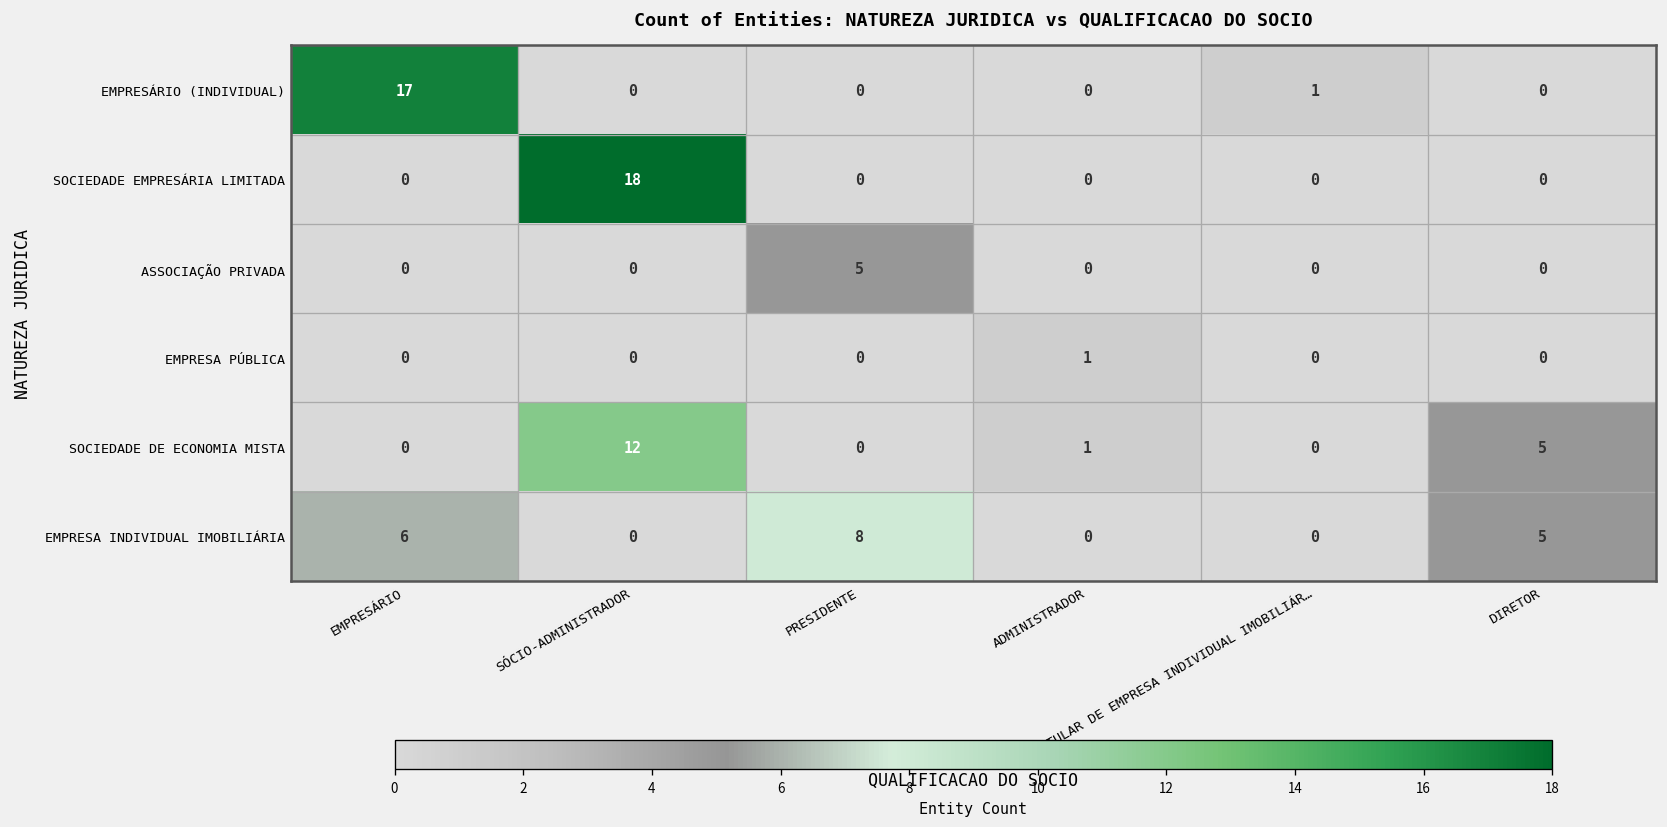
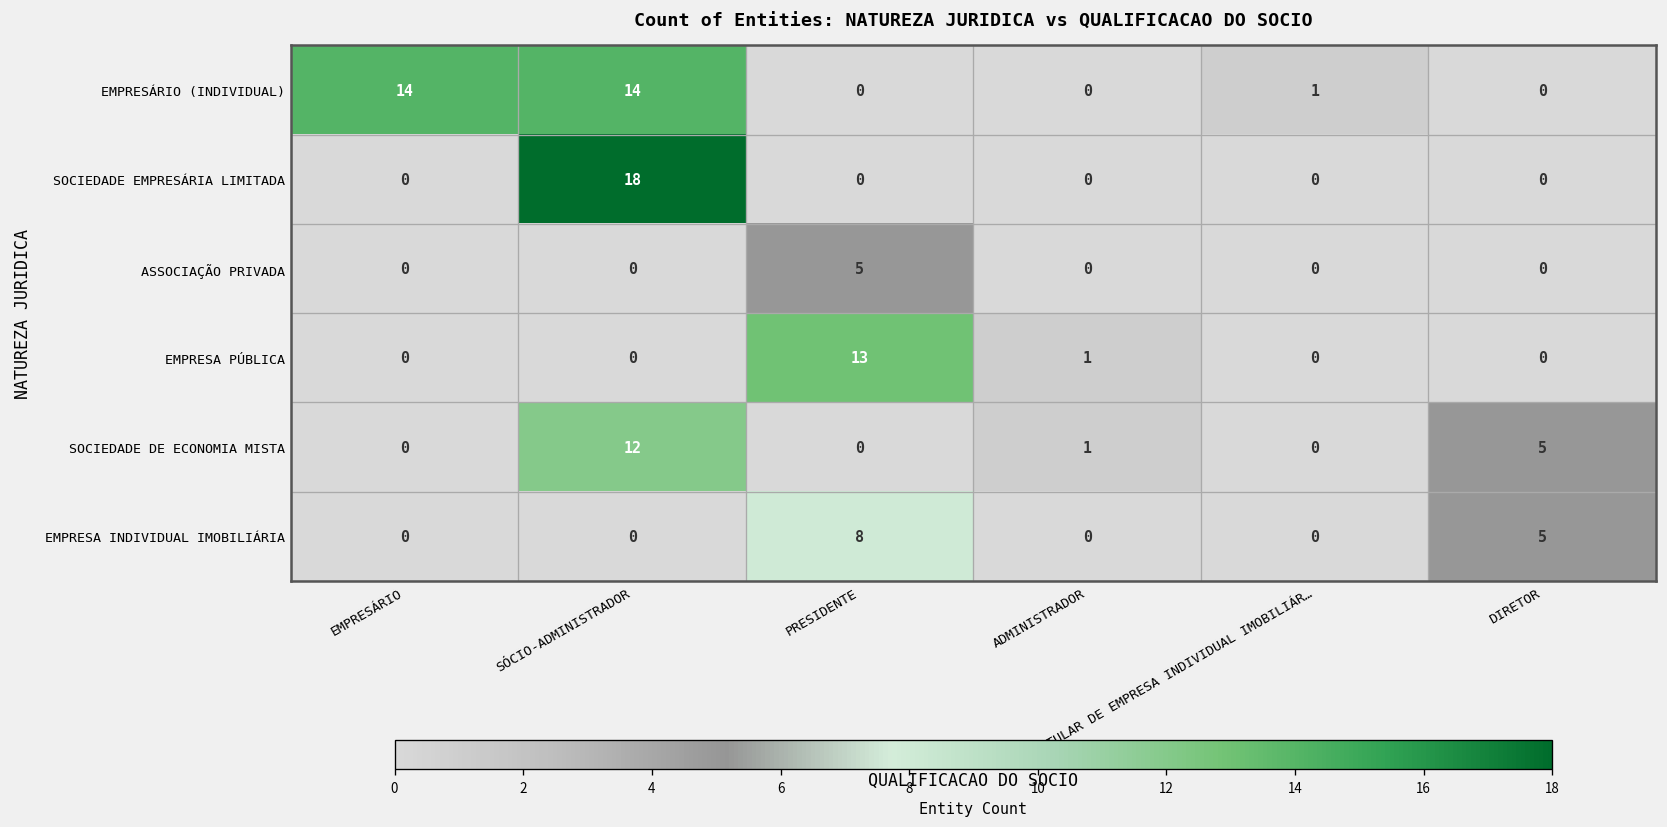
EMPRESÁRIO (INDIVIDUAL), EMPRESÁRIO: 17 -> 14
EMPRESÁRIO (INDIVIDUAL), SÓCIO-ADMINISTRADOR: 0 -> 14
EMPRESA PÚBLICA, PRESIDENTE: 0 -> 13
EMPRESA INDIVIDUAL IMOBILIÁRIA, EMPRESÁRIO: 6 -> 0
